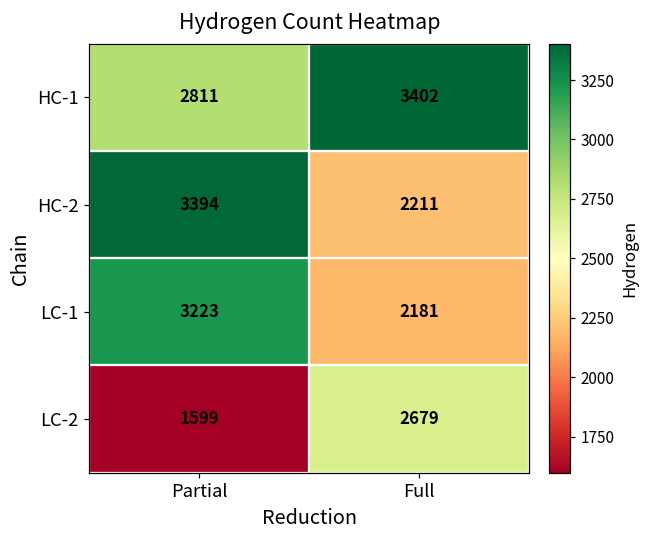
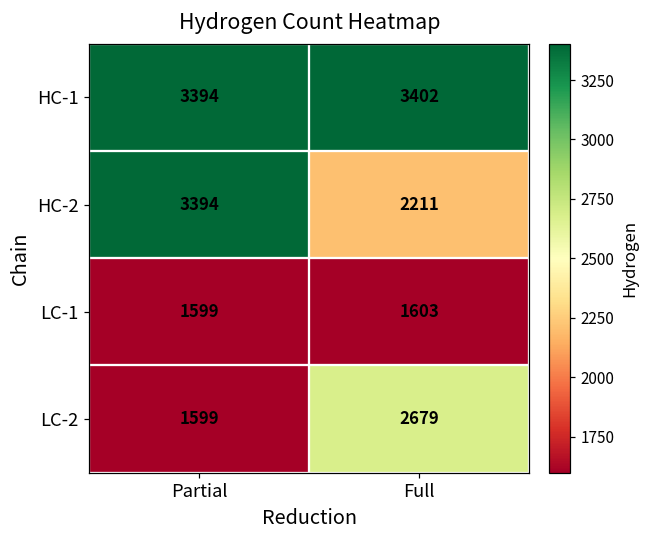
HC-1, Partial: 2811 -> 3394
LC-1, Partial: 3223 -> 1599
LC-1, Full: 2181 -> 1603
